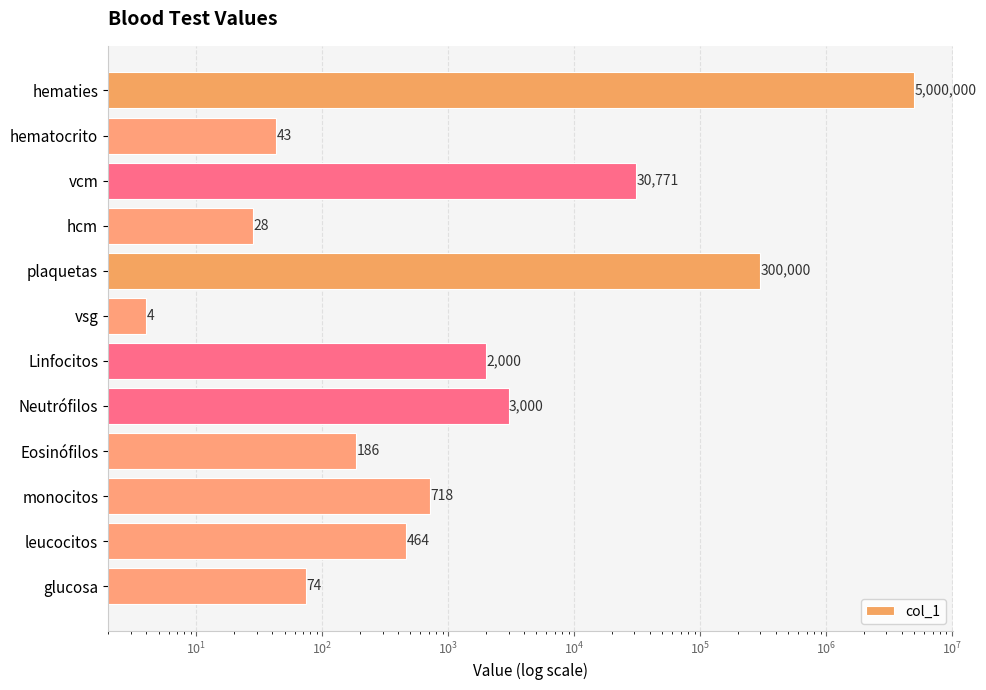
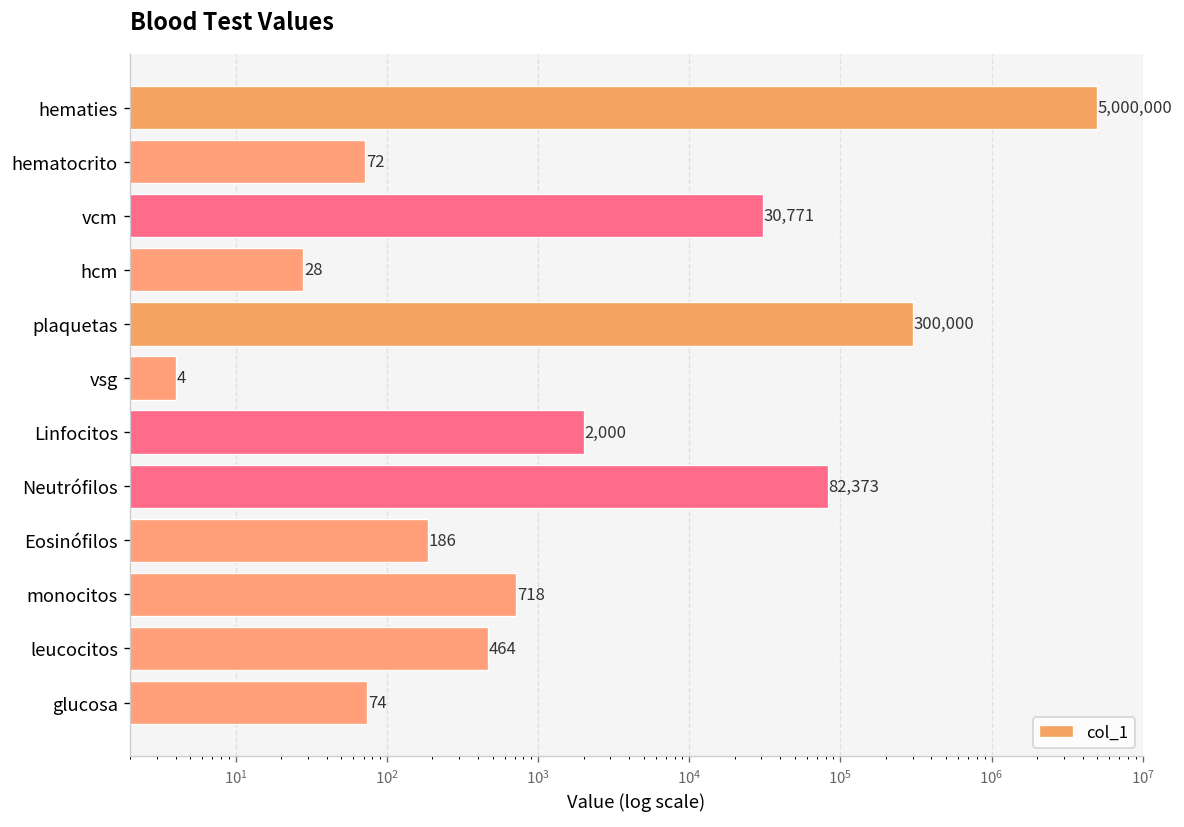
hematocrito: 43 -> 72
Neutrófilos: 3,000 -> 82,373
